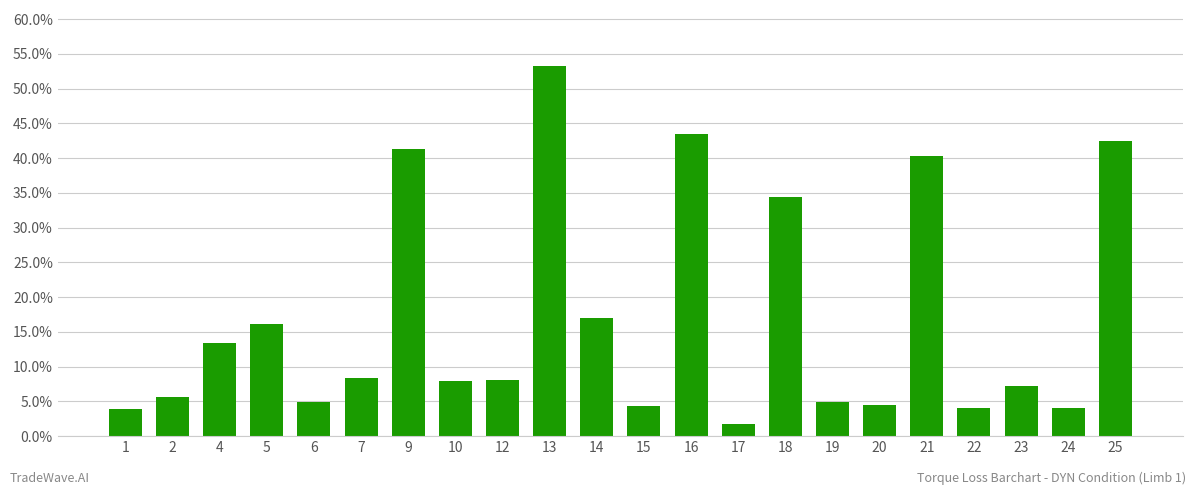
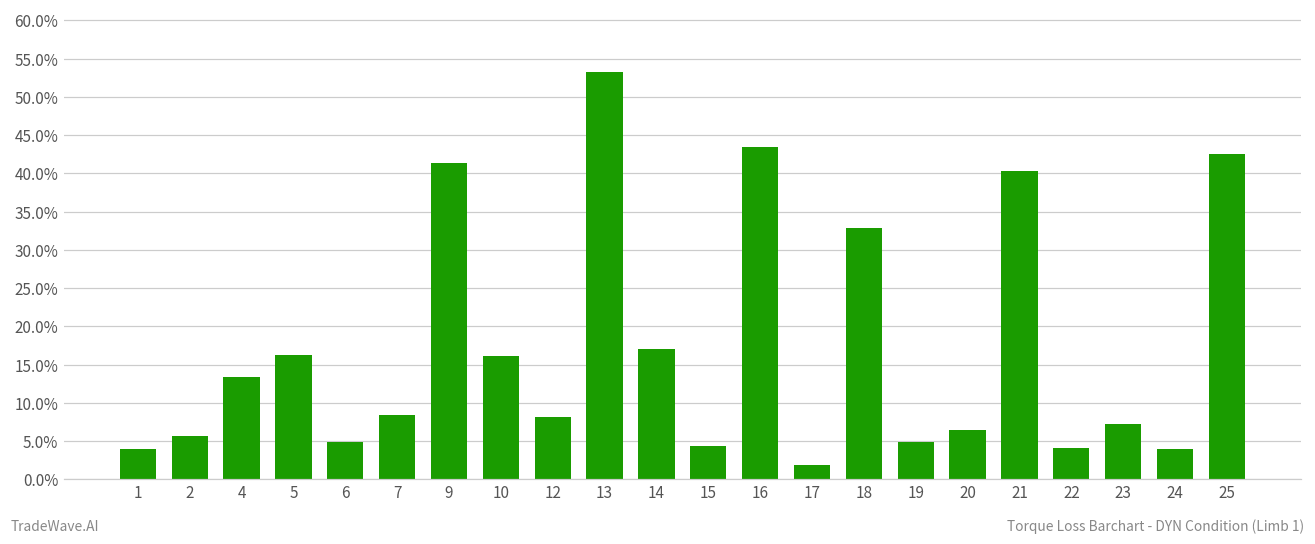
10: 8% -> 16%
18: 34% -> 33%
20: 5% -> 7%
